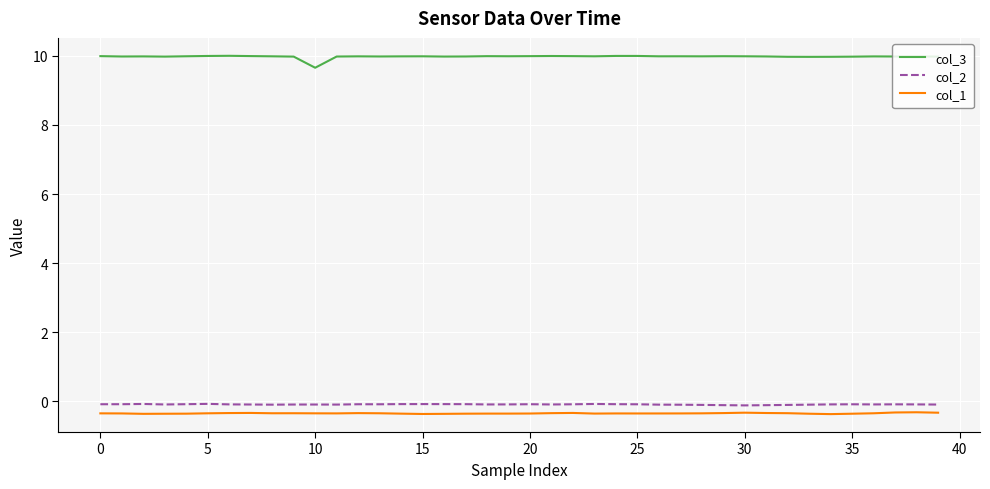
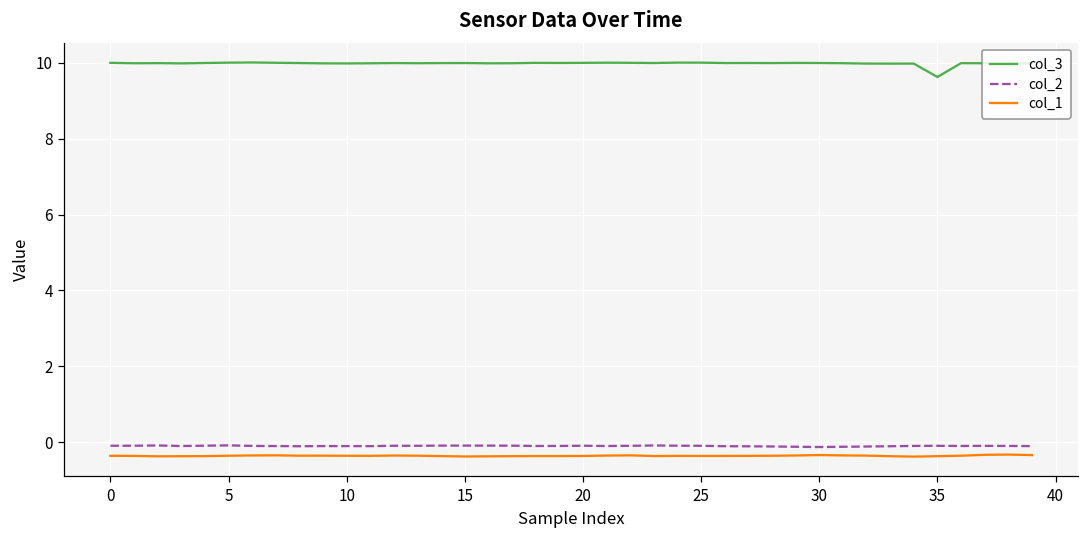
col_3, 10: 9.7 -> 10.0
col_3, 35: 10.0 -> 9.6
